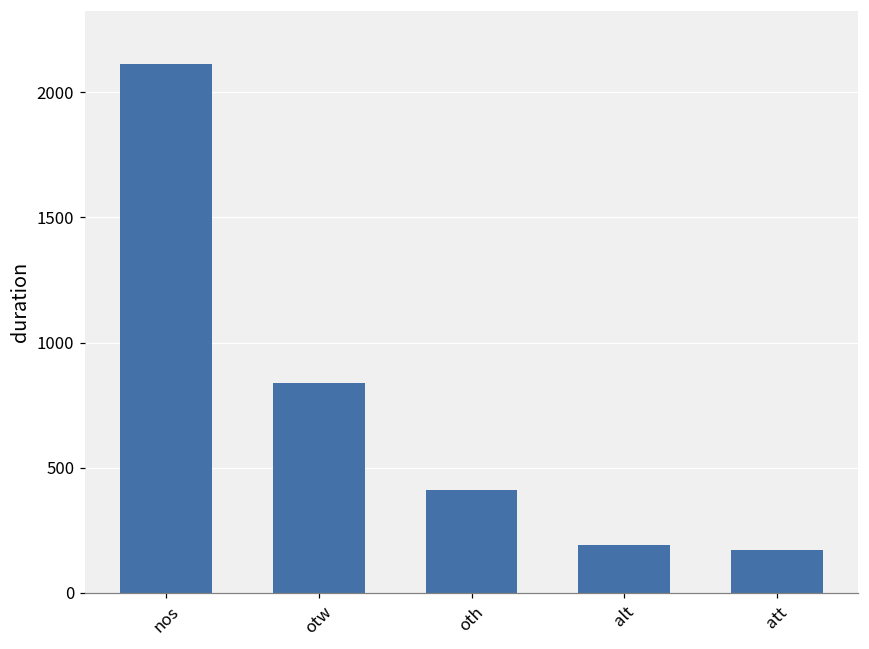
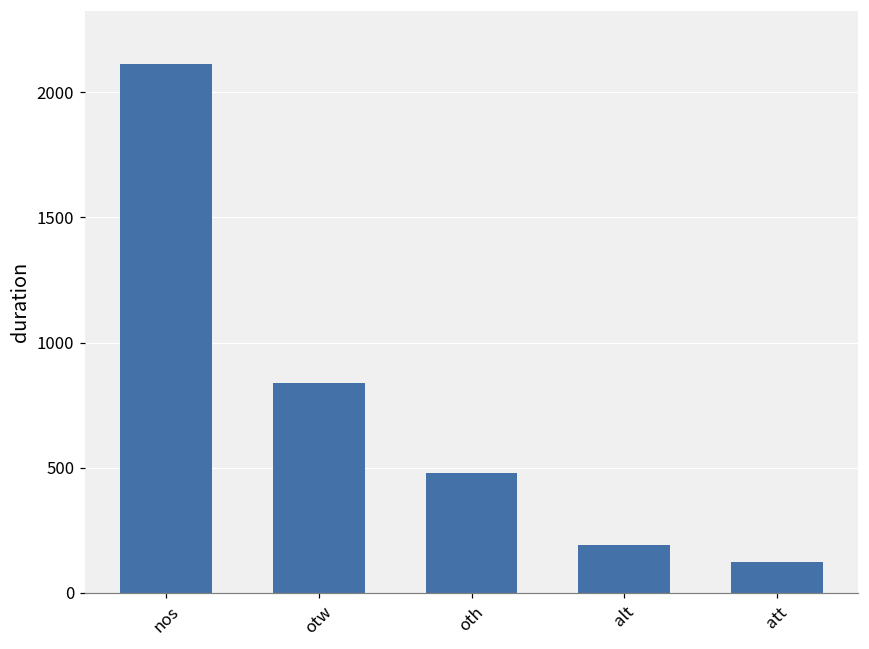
oth: 410 -> 480
att: 170 -> 130
